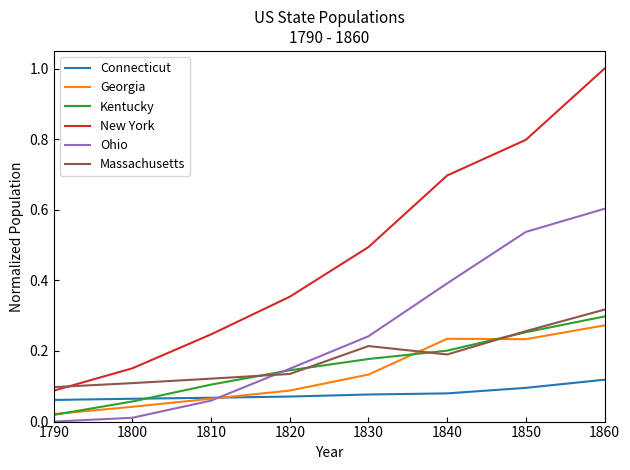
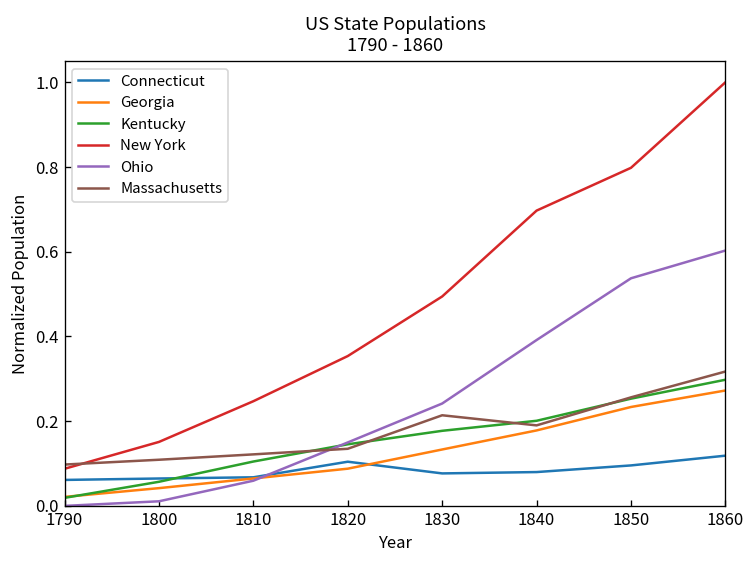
Connecticut, 1820: 0.07 -> 0.10
Georgia, 1840: 0.23 -> 0.18
